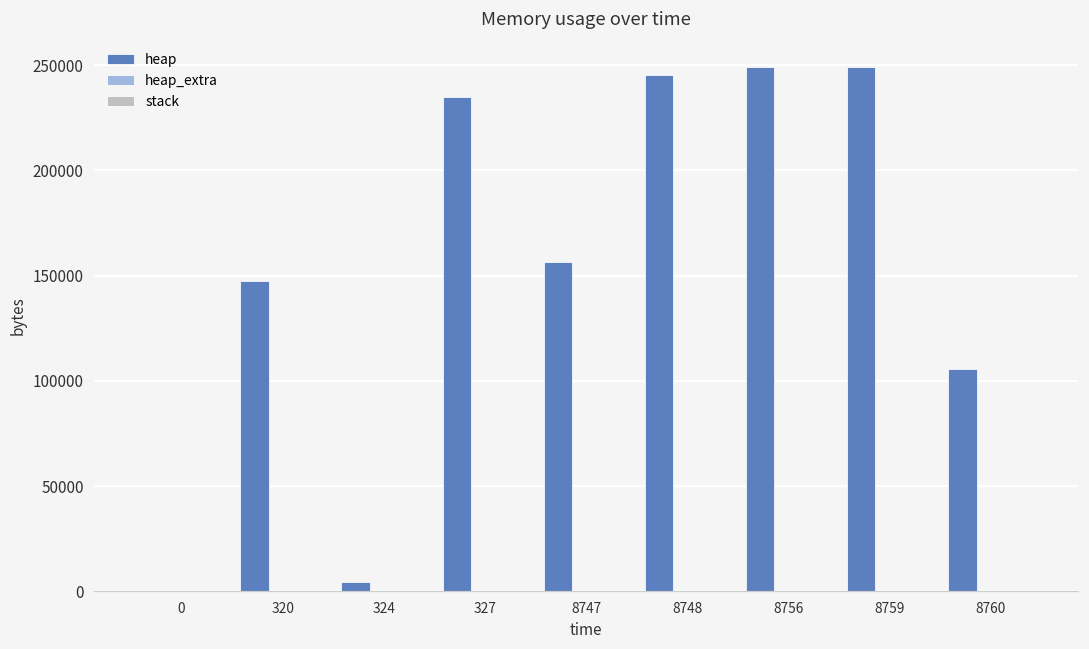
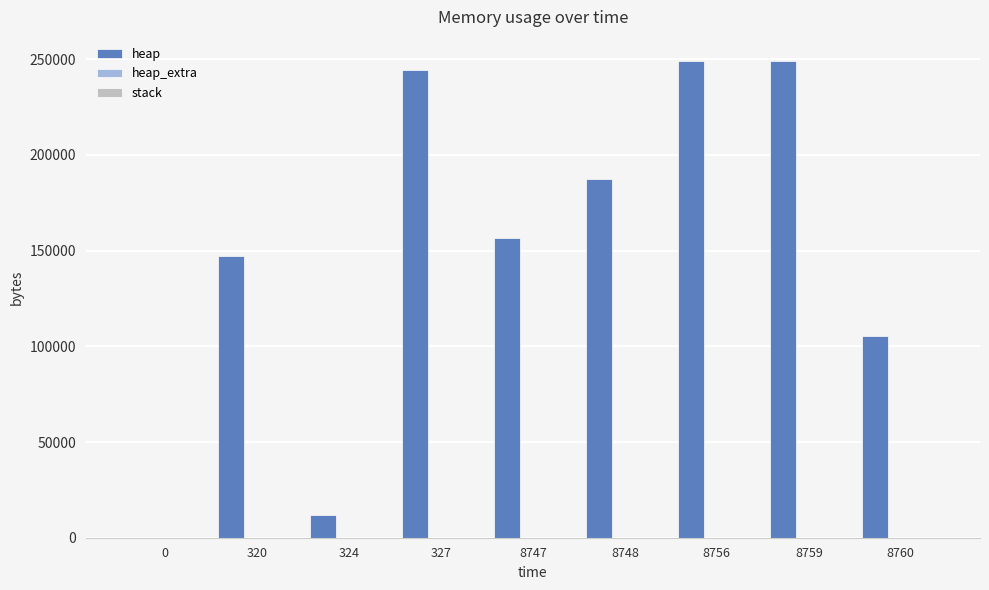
heap, 324: 5000 -> 12000
heap, 327: 235000 -> 245000
heap, 8748: 245000 -> 187000
